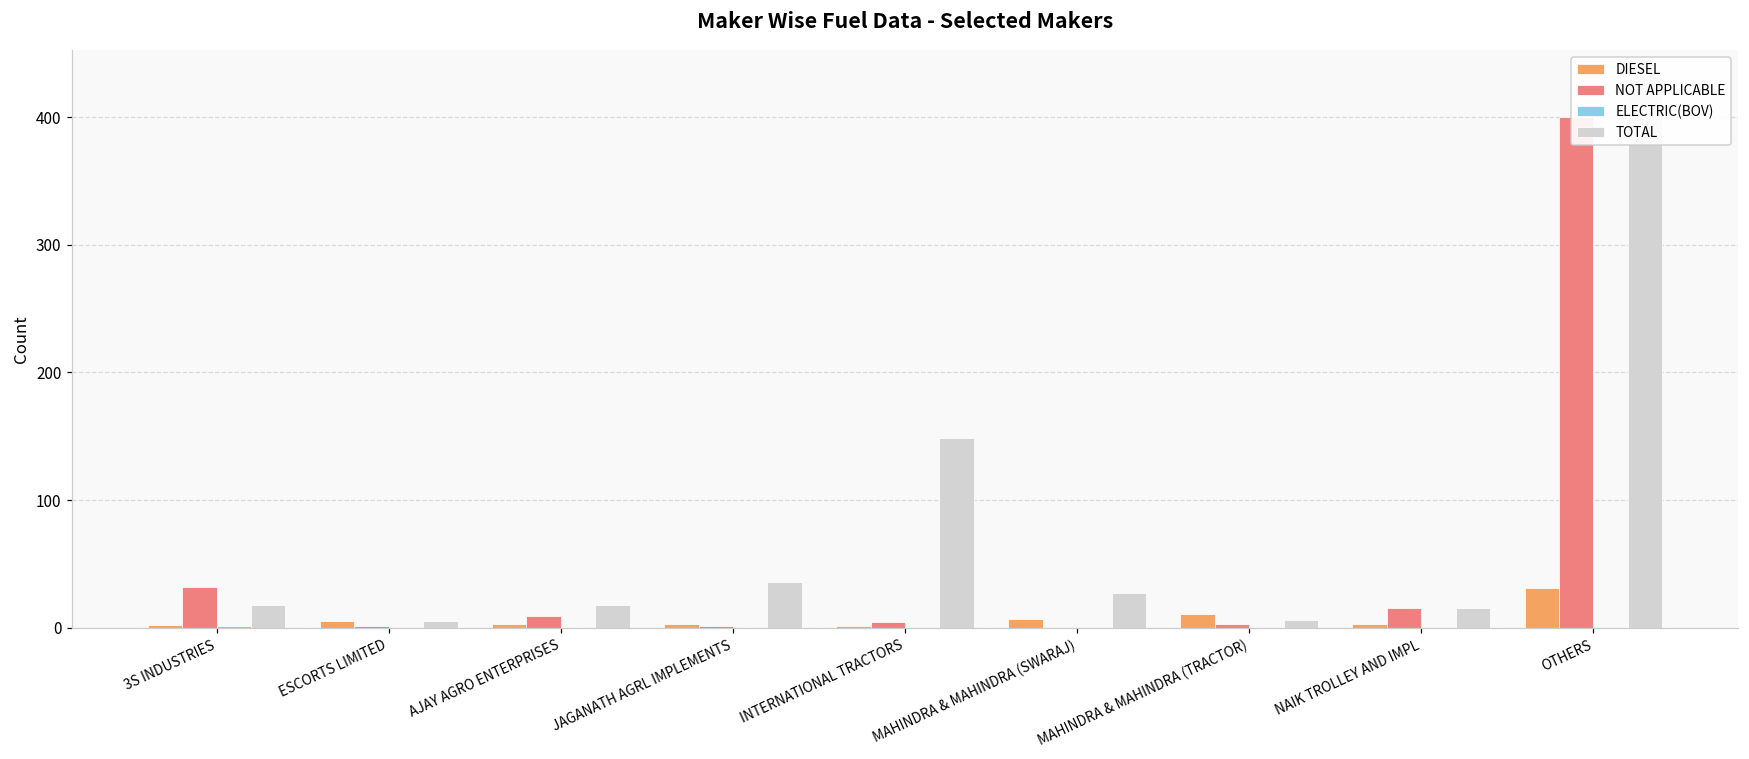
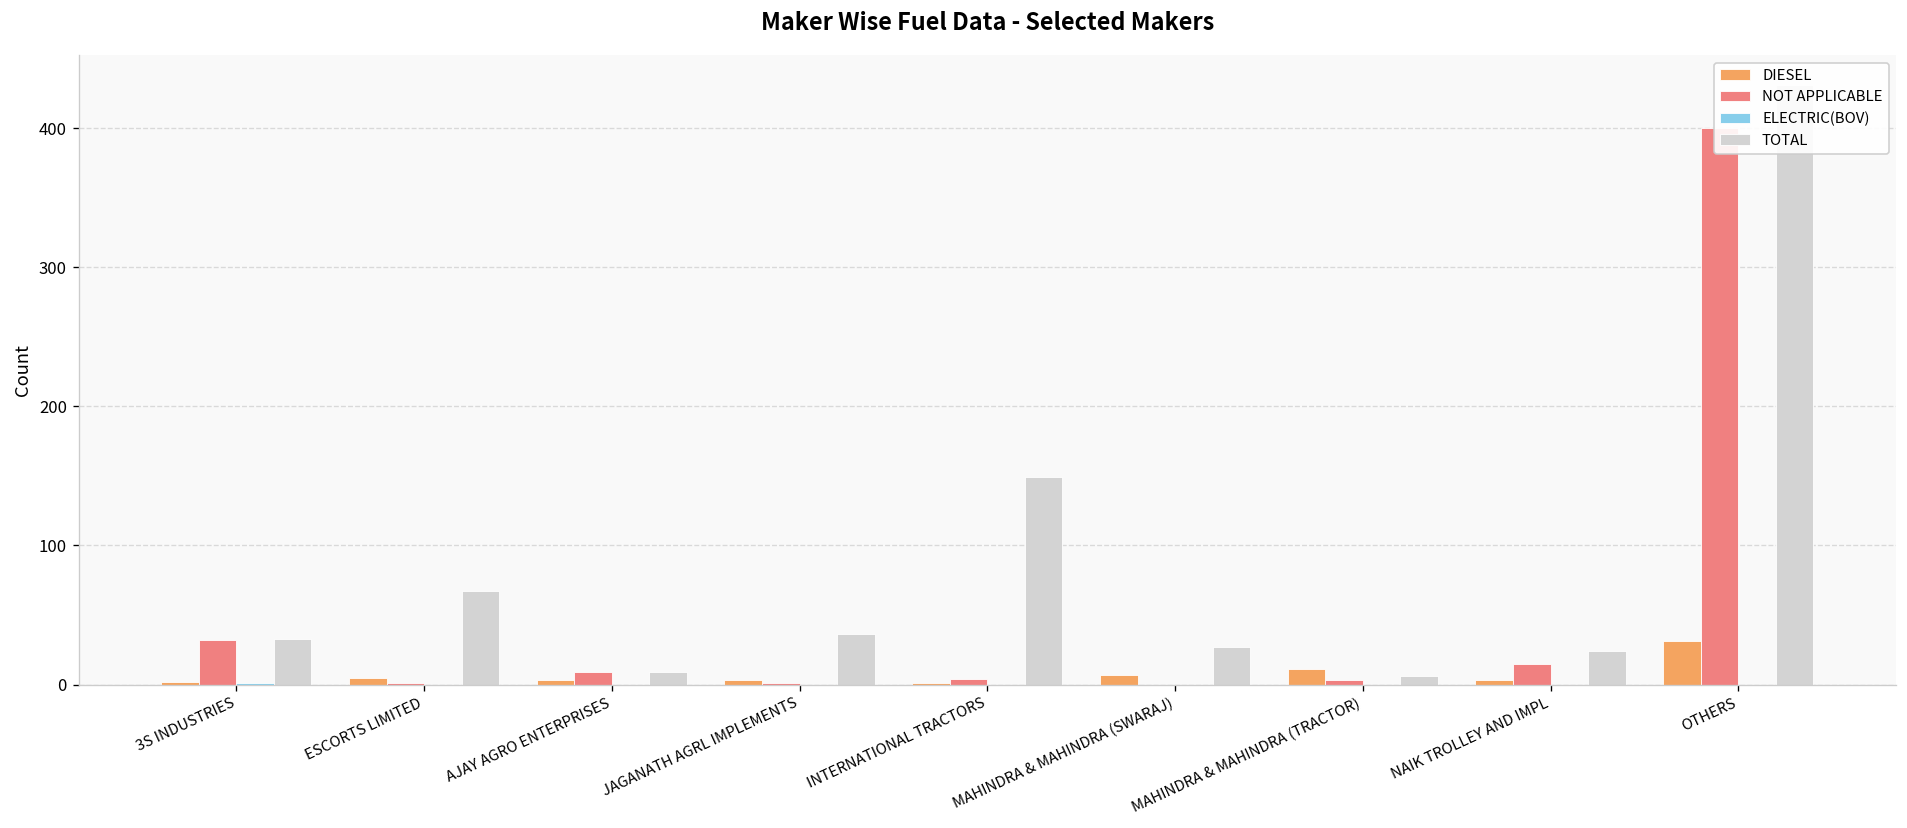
TOTAL, 3S INDUSTRIES: 18 -> 33
TOTAL, ESCORTS LIMITED: 5 -> 67
TOTAL, AJAY AGRO ENTERPRISES: 18 -> 9
TOTAL, NAIK TROLLEY AND IMPL: 15 -> 24
